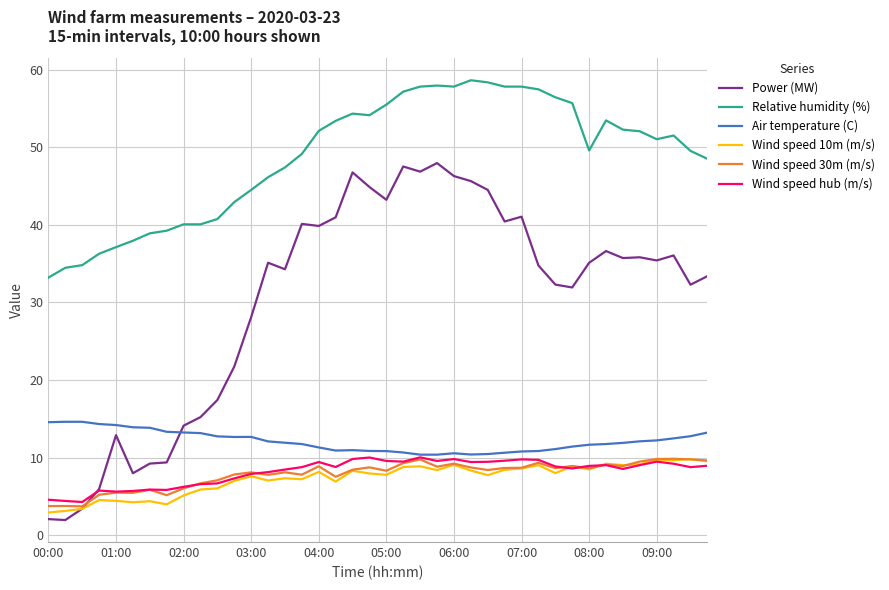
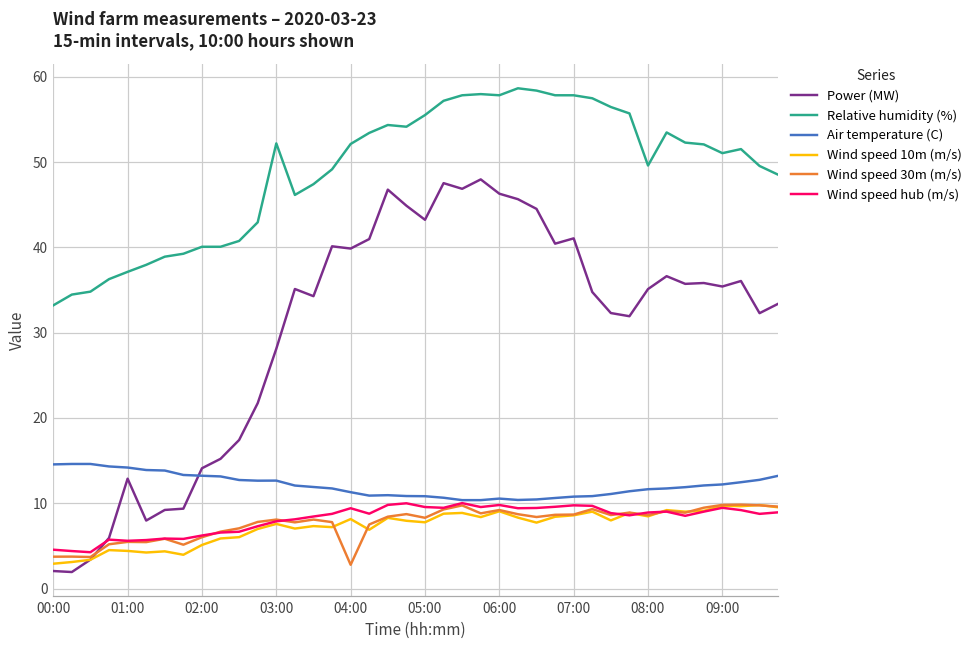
Relative humidity (%), 03:00: 45 -> 52
Wind speed 30m (m/s), 04:00: 9 -> 3
